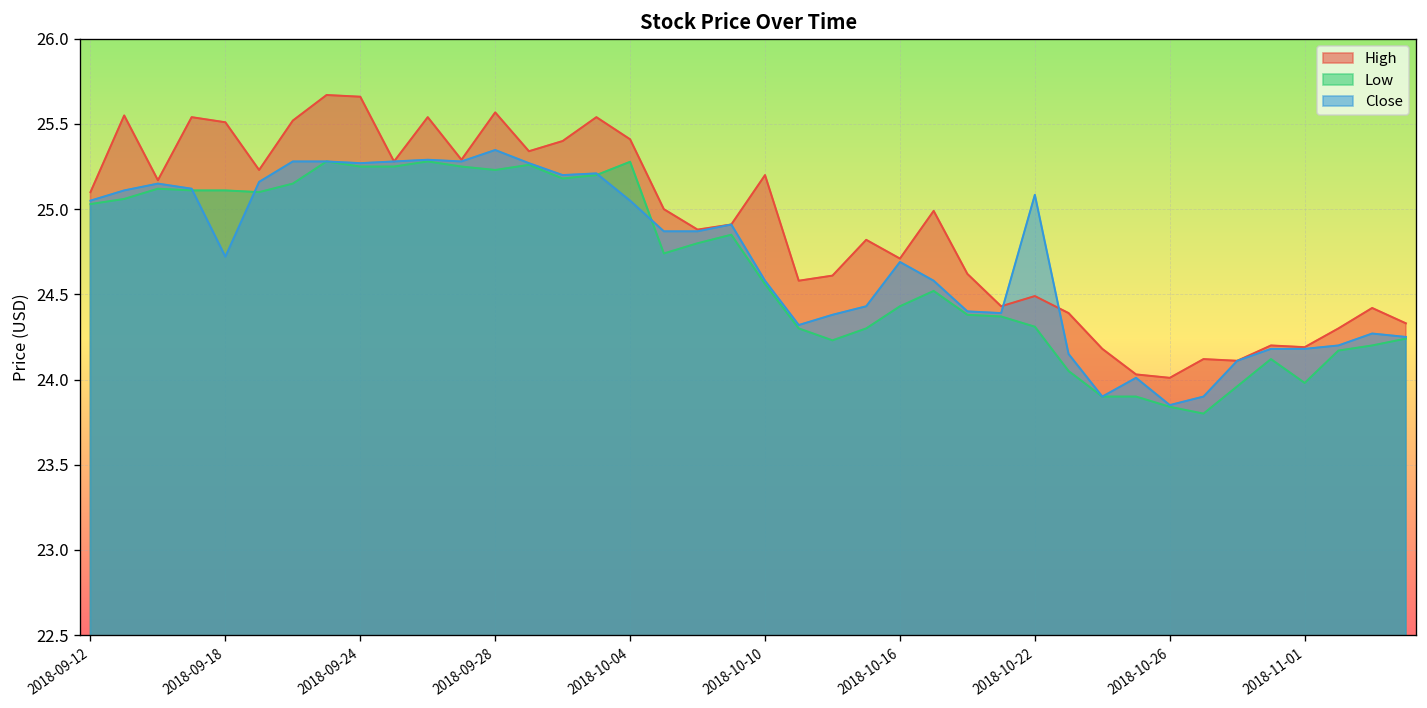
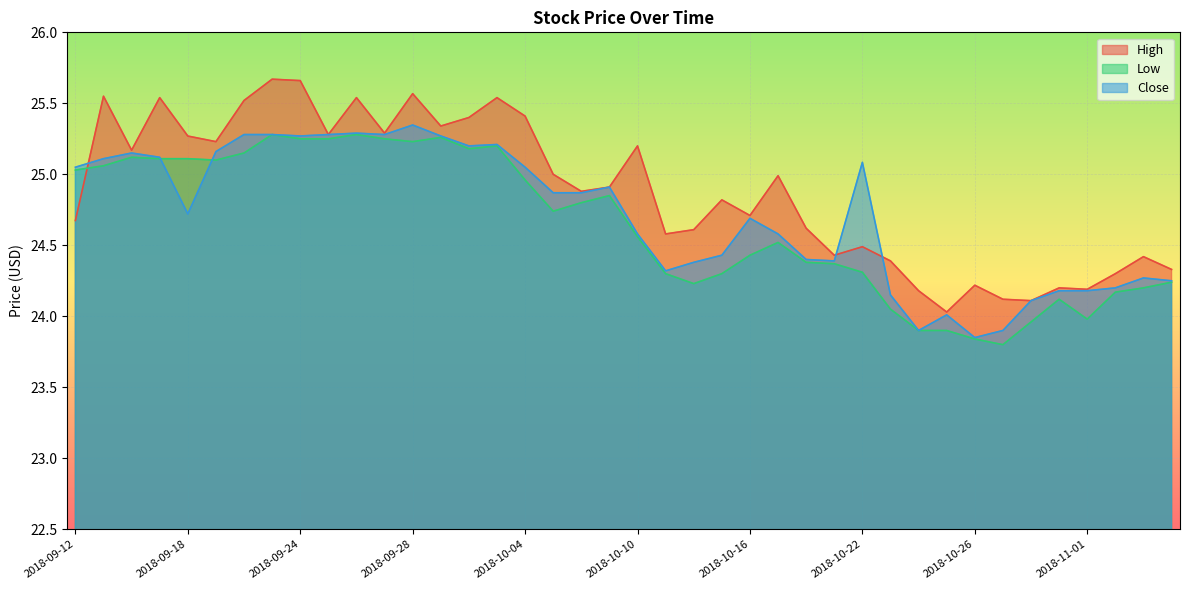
High, 2018-09-12: 25.10 -> 24.67
High, 2018-09-18: 25.51 -> 25.27
Low, 2018-10-04: 25.28 -> 24.96
High, 2018-10-26: 24.01 -> 24.22
